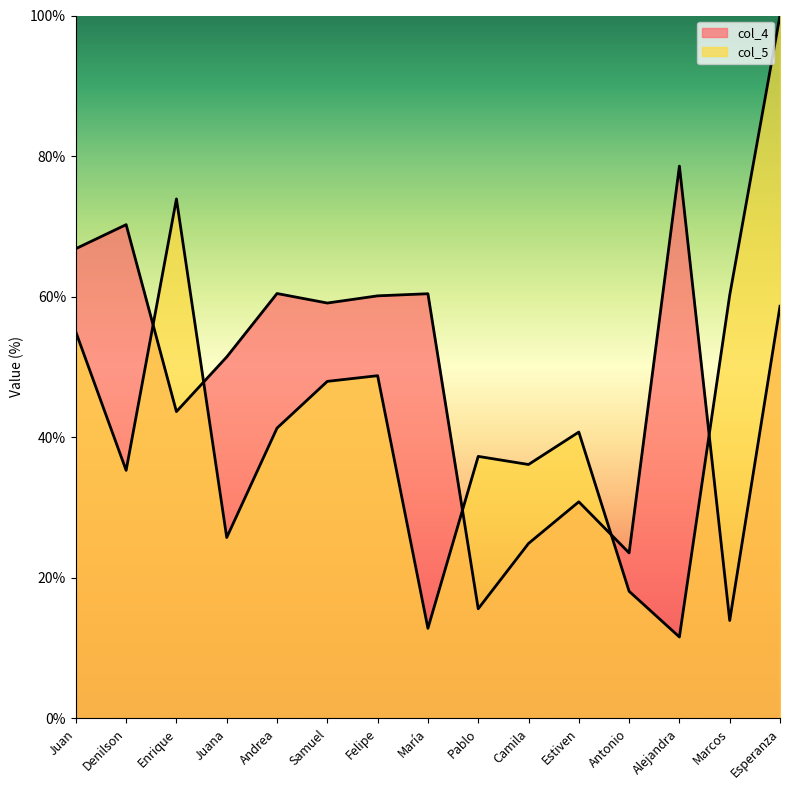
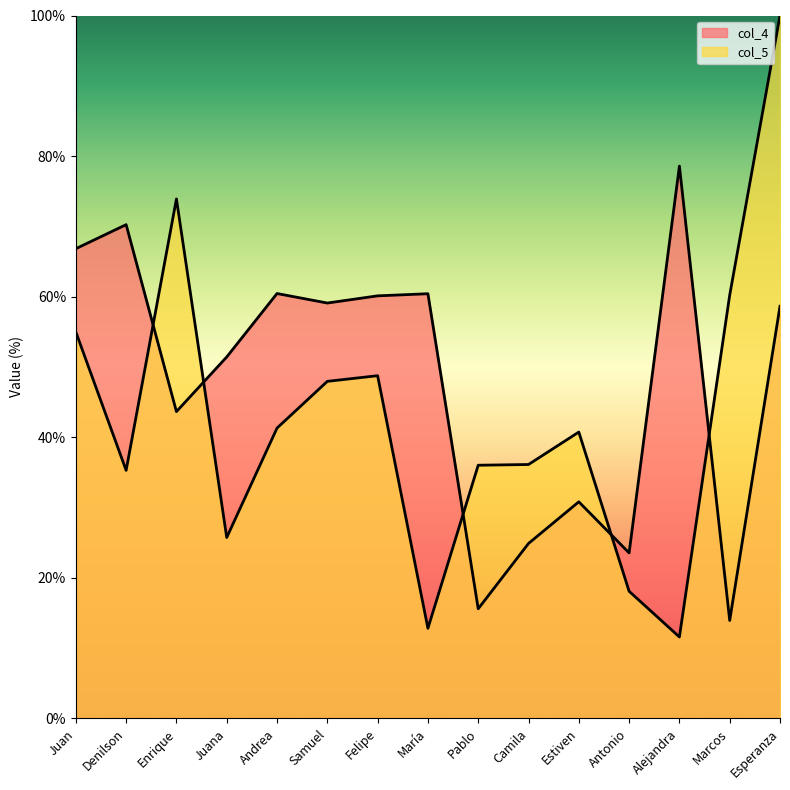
col_5, Pablo: 37% -> 36%
